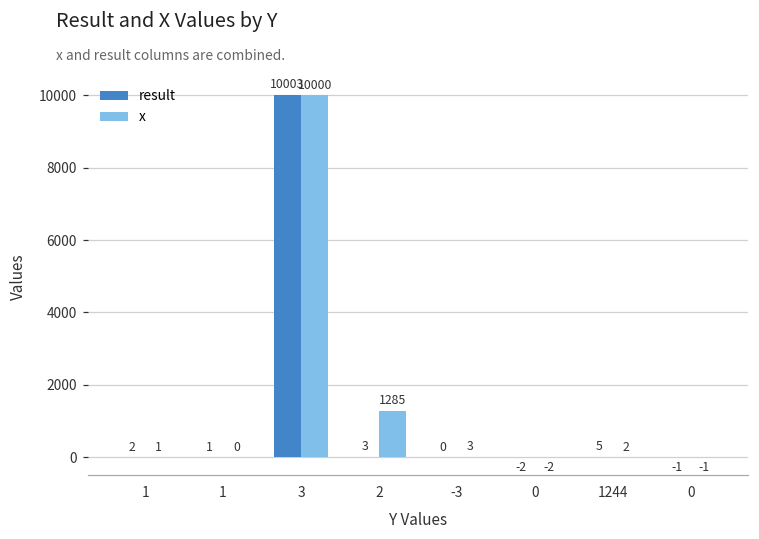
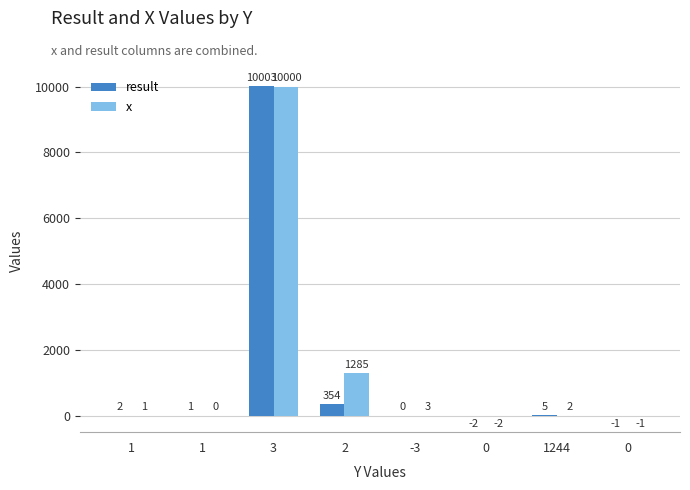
result, 2: 3 -> 354
